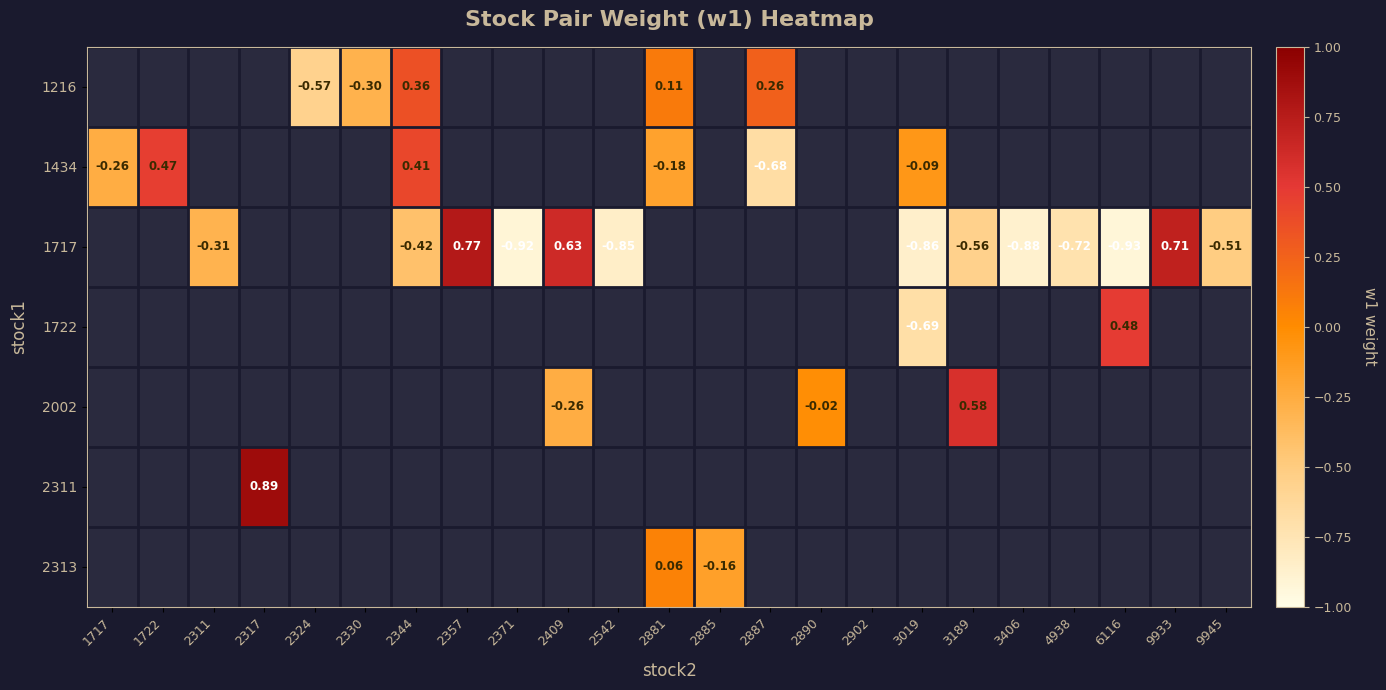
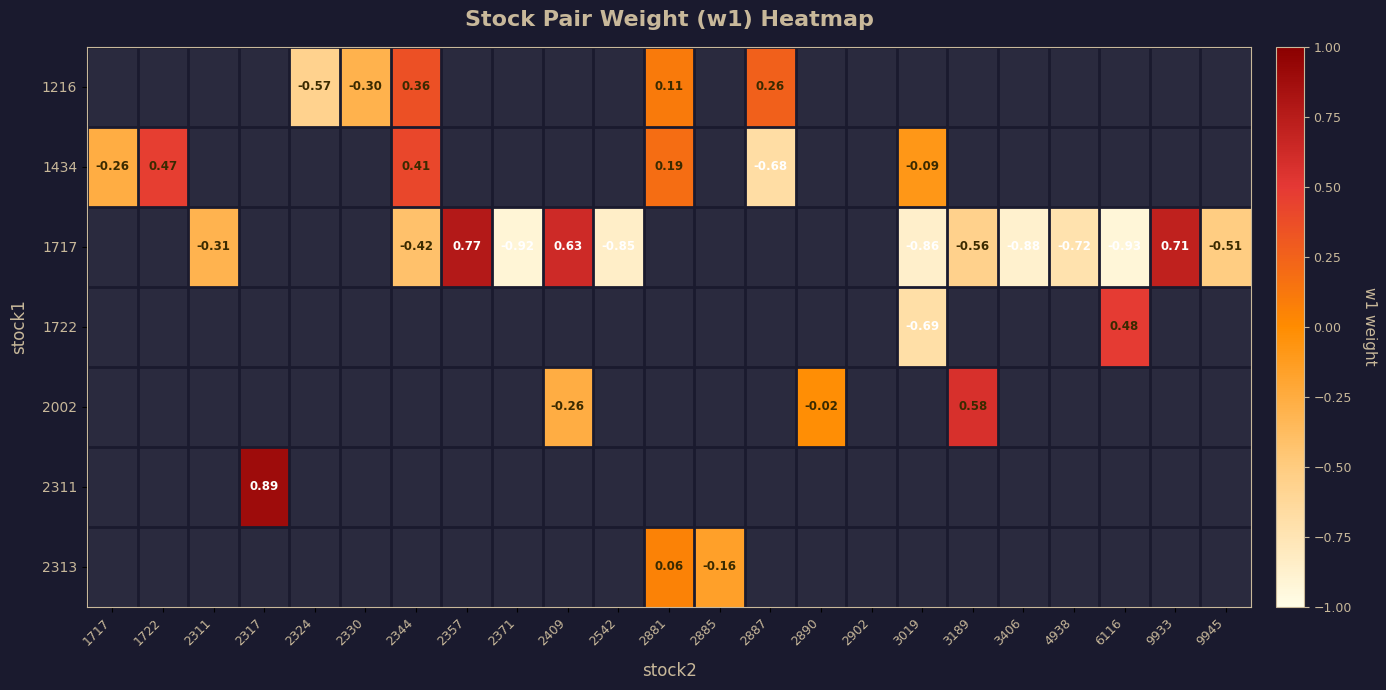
1434, 2881: -0.18 -> 0.19
